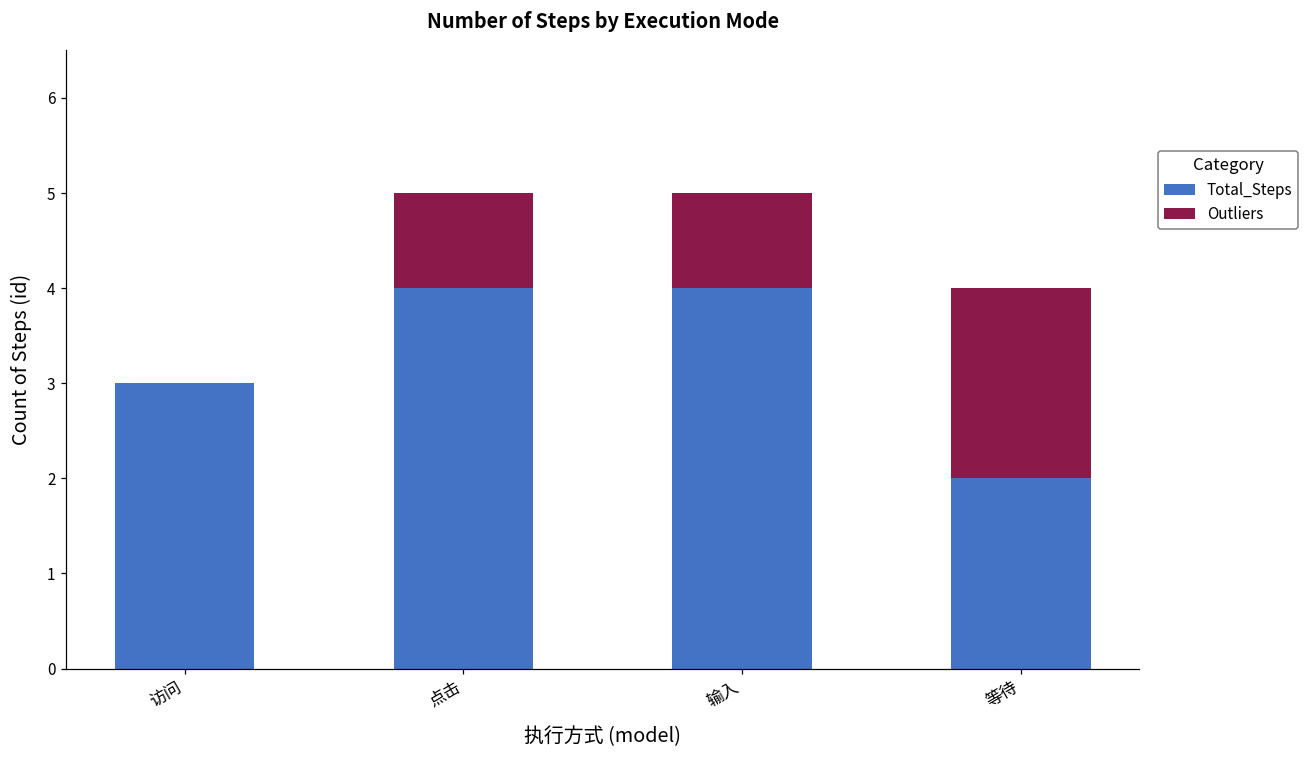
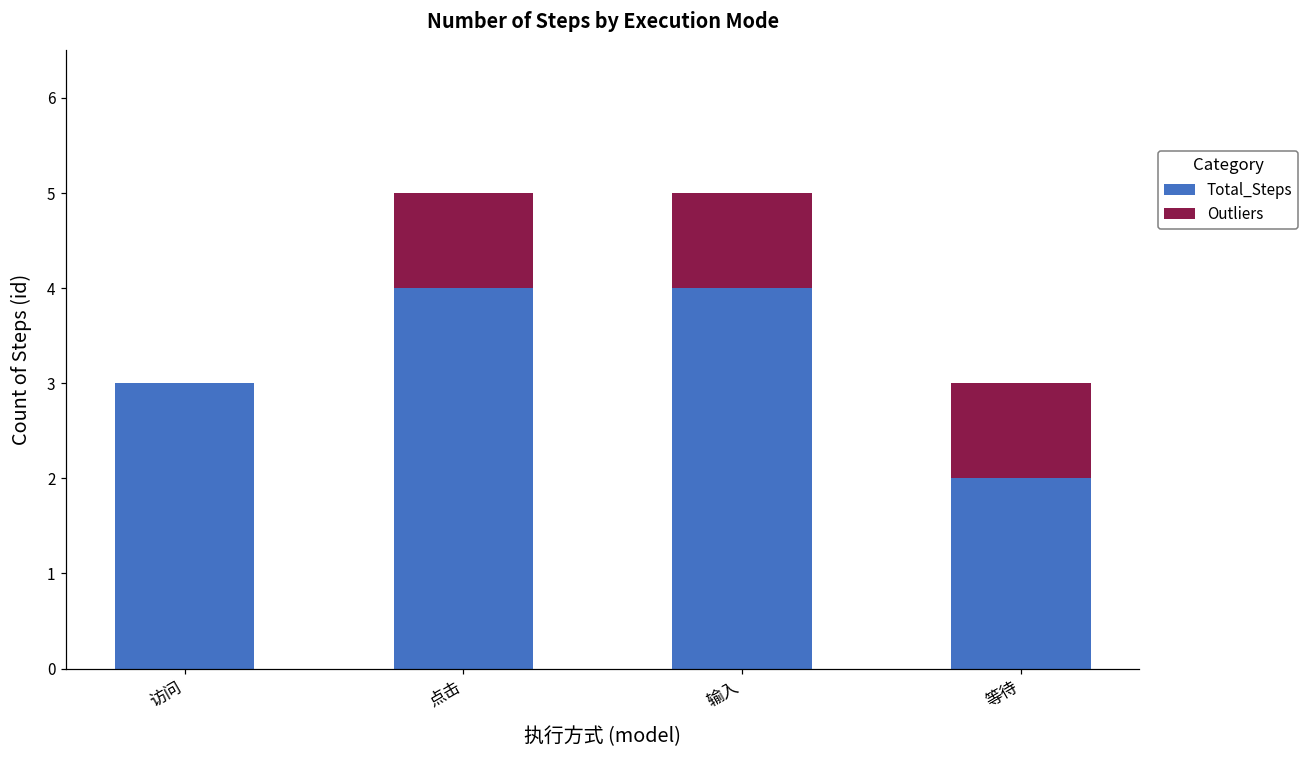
Outliers, 等待: 2 -> 1
